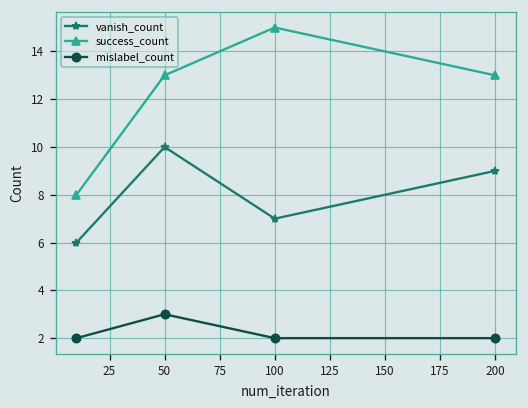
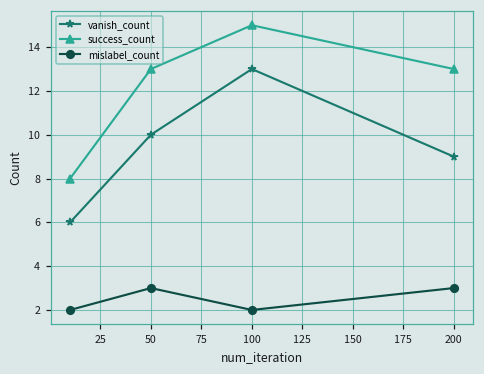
vanish_count, 100: 7 -> 13
mislabel_count, 200: 2 -> 3
